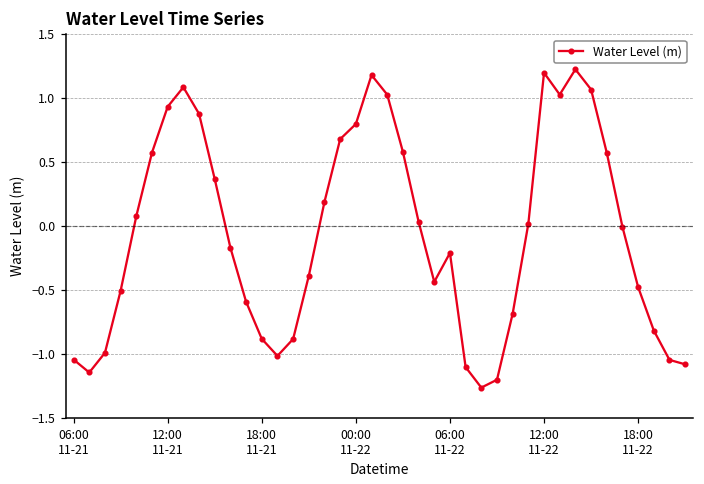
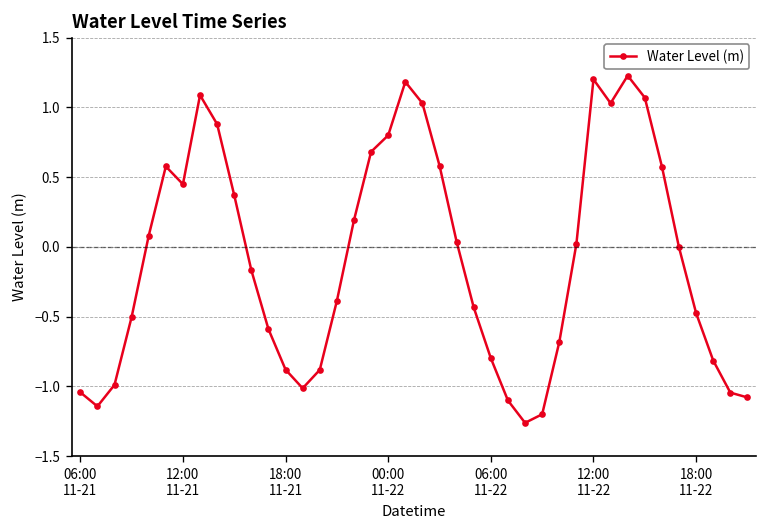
12:00 11-21: 0.94 -> 0.45
06:00 11-22: -0.21 -> -0.80
